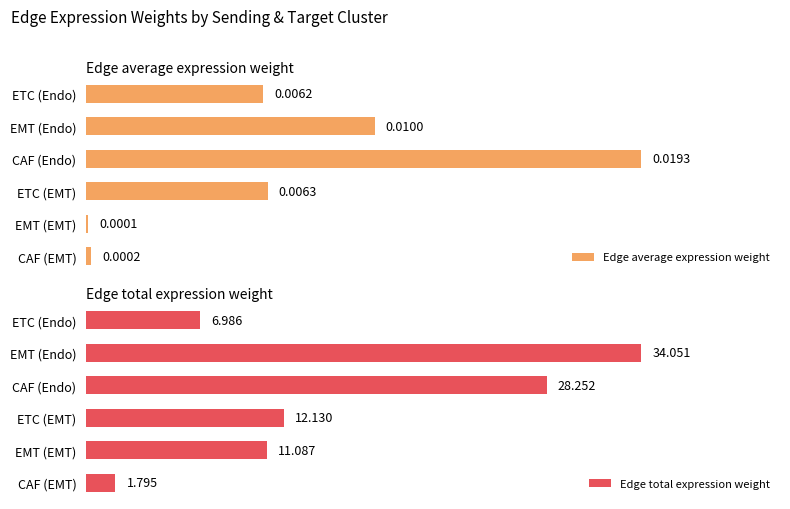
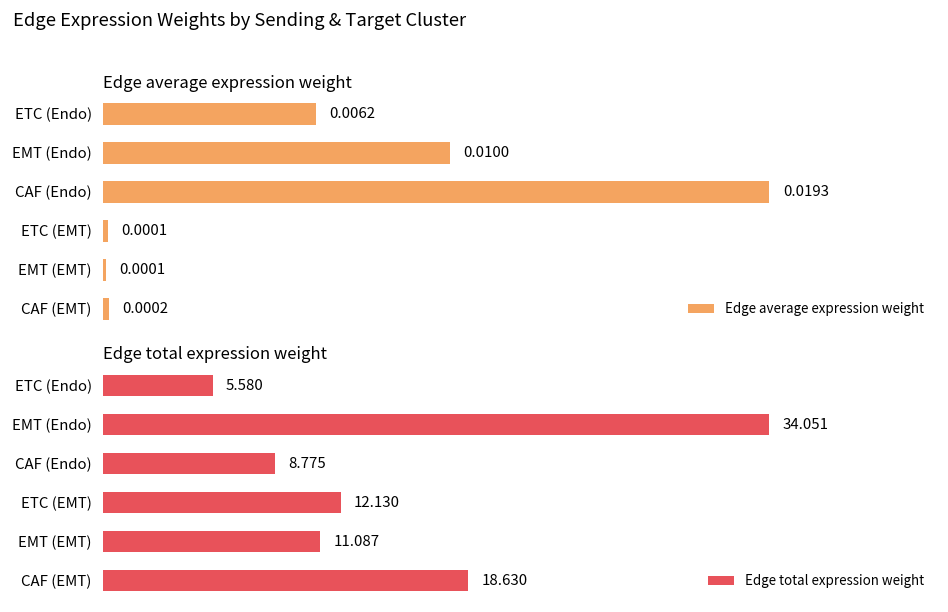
Edge average expression weight, ETC (EMT): 0.0063 -> 0.0001
Edge total expression weight, ETC (Endo): 6.986 -> 5.580
Edge total expression weight, CAF (Endo): 28.252 -> 8.775
Edge total expression weight, CAF (EMT): 1.795 -> 18.630
